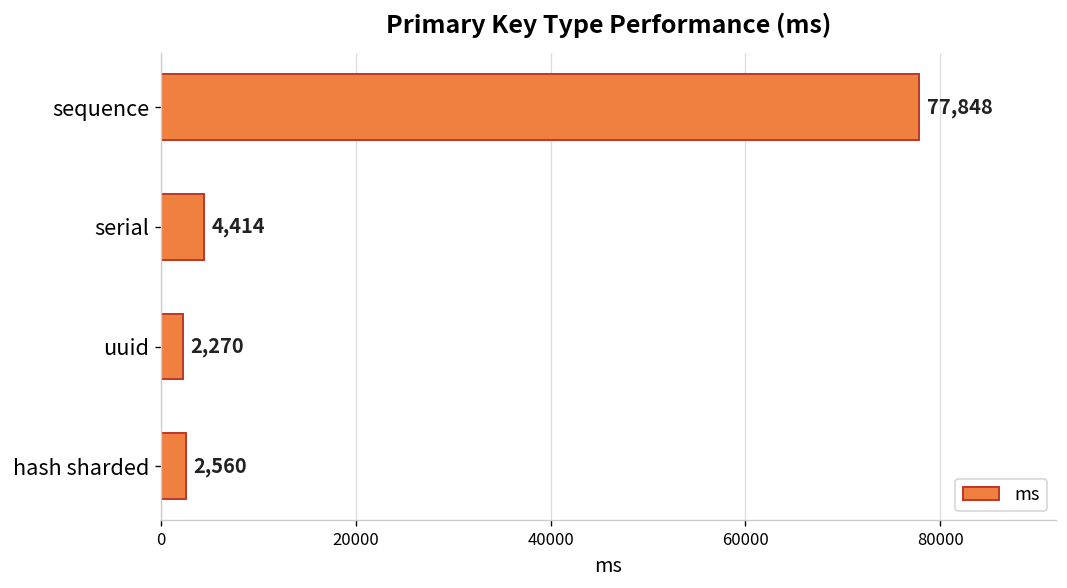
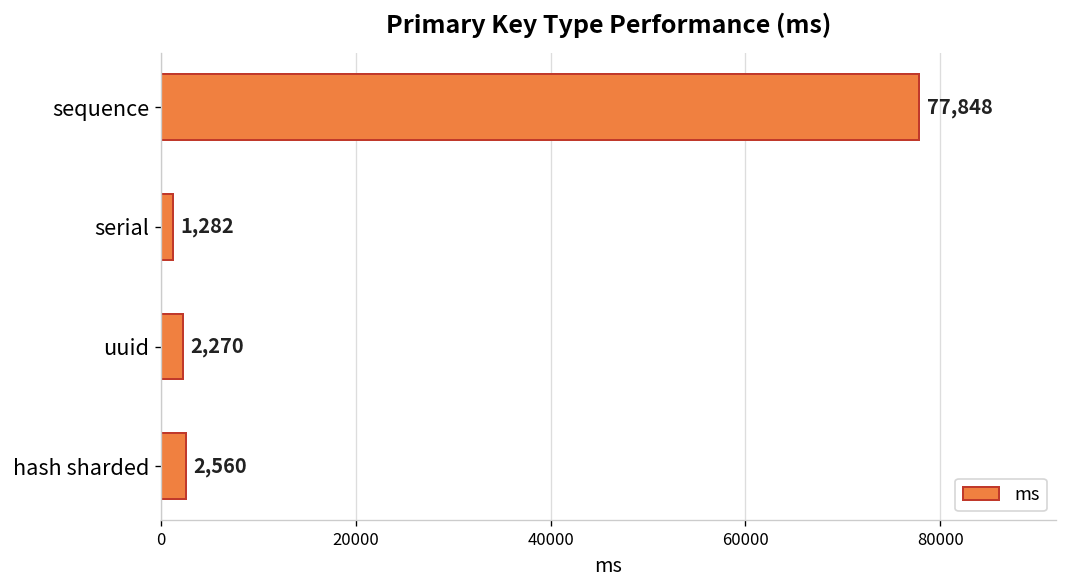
serial: 4,414 -> 1,282
